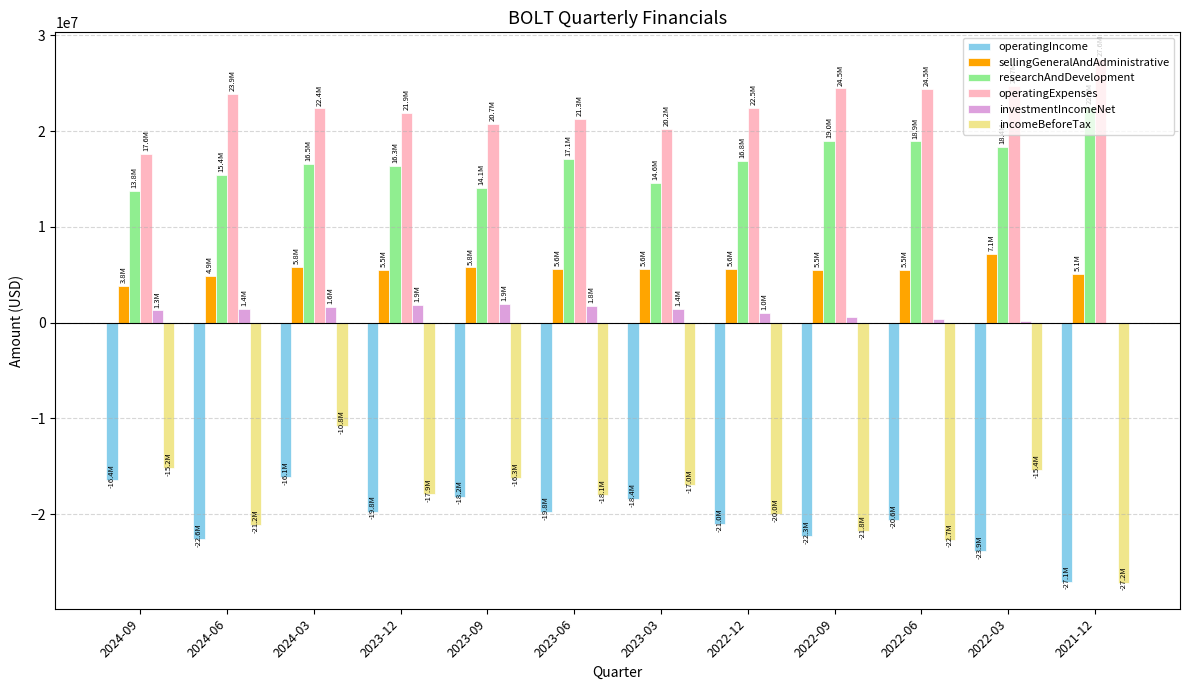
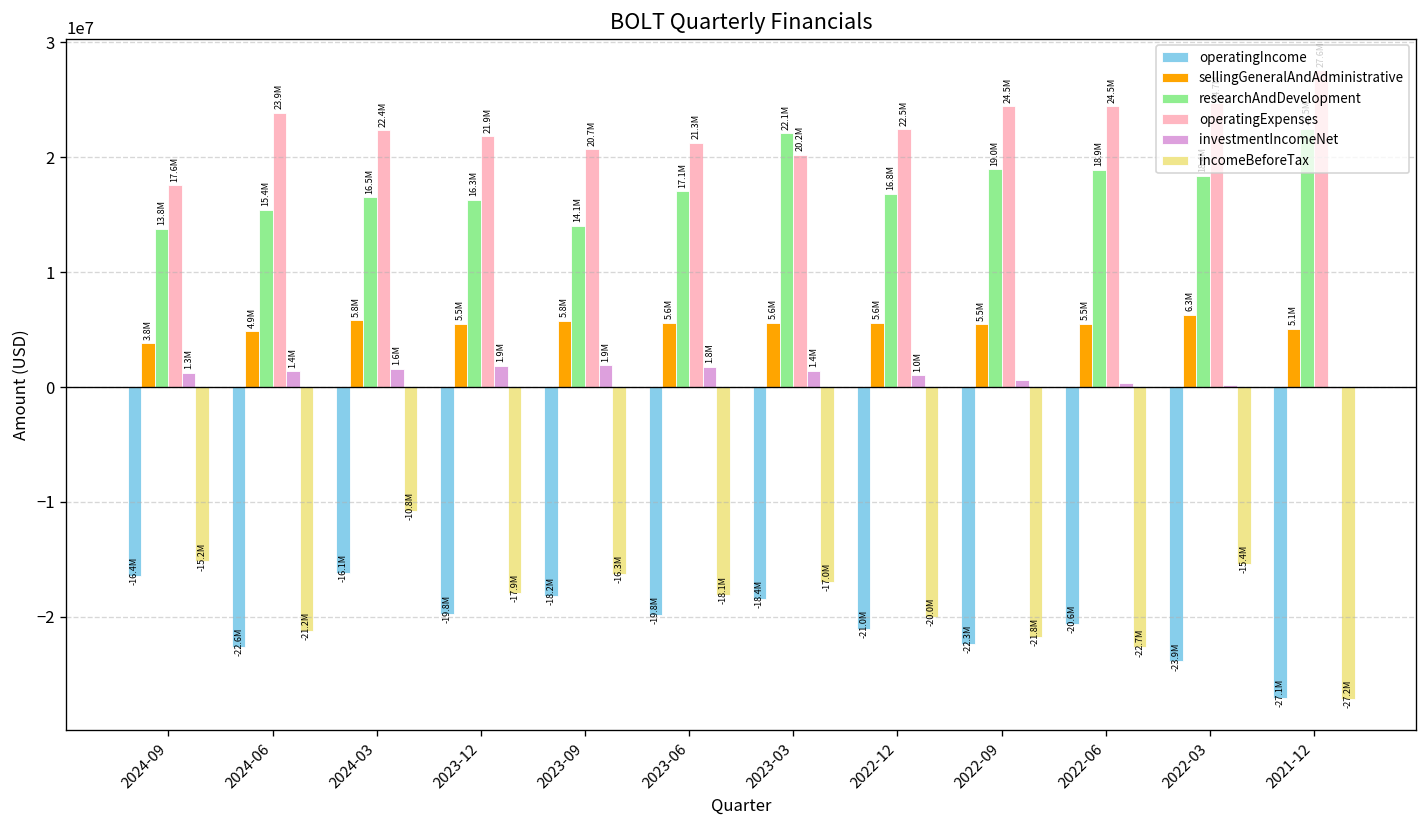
researchAndDevelopment, 2023-03: 14.6M -> 22.1M
sellingGeneralAndAdministrative, 2022-03: 7.1M -> 6.3M
